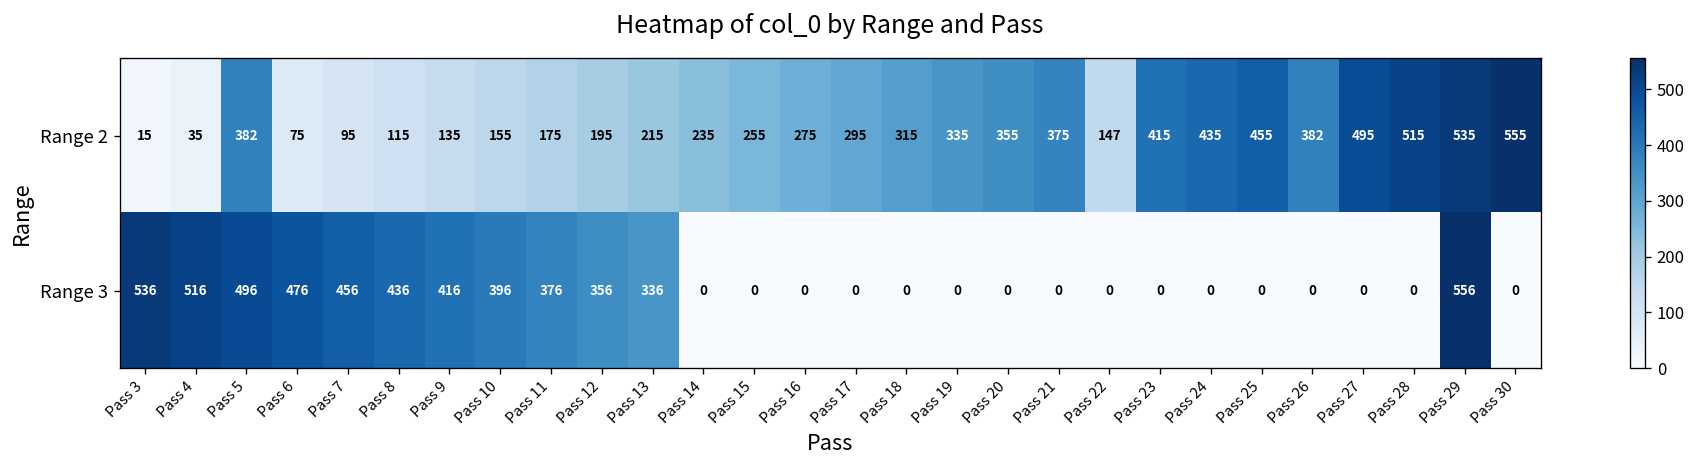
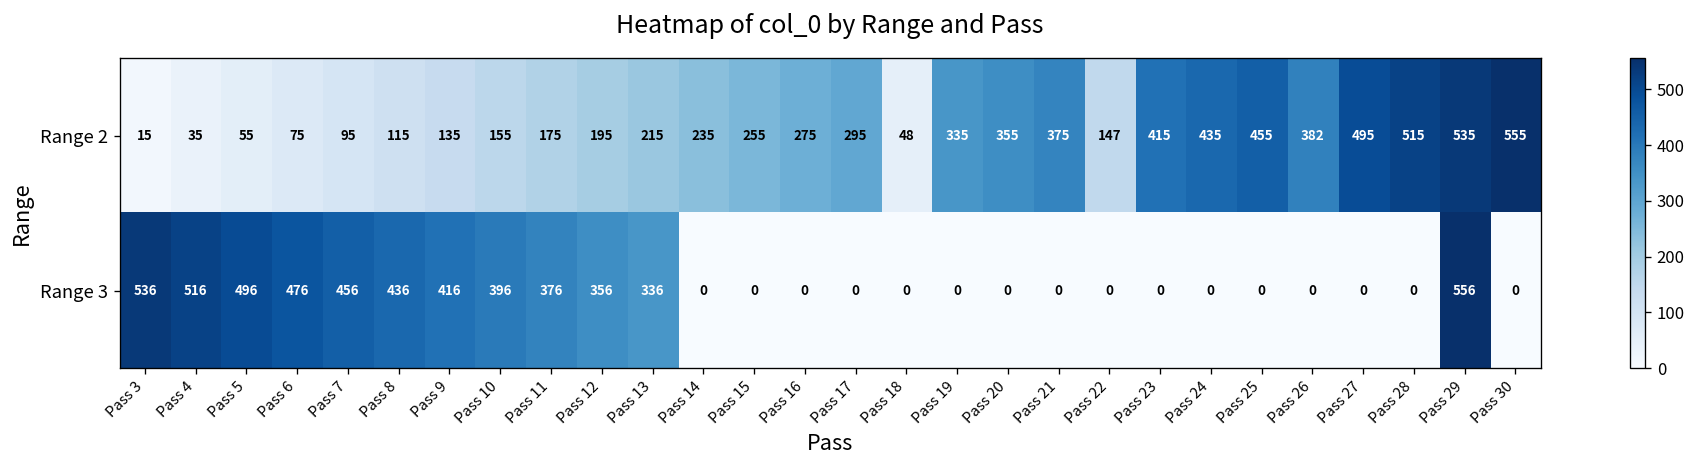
Range 2, Pass 5: 382 -> 55
Range 2, Pass 18: 315 -> 48
